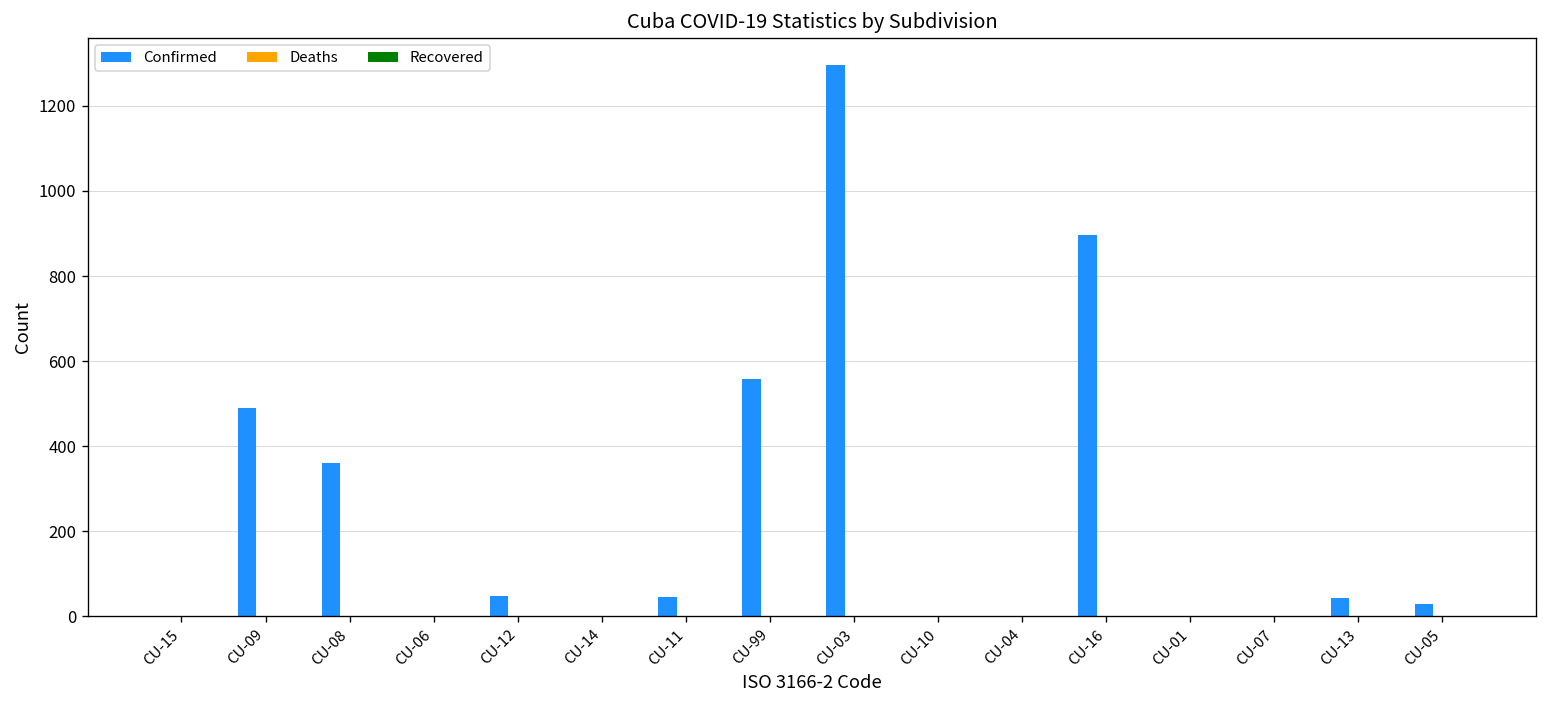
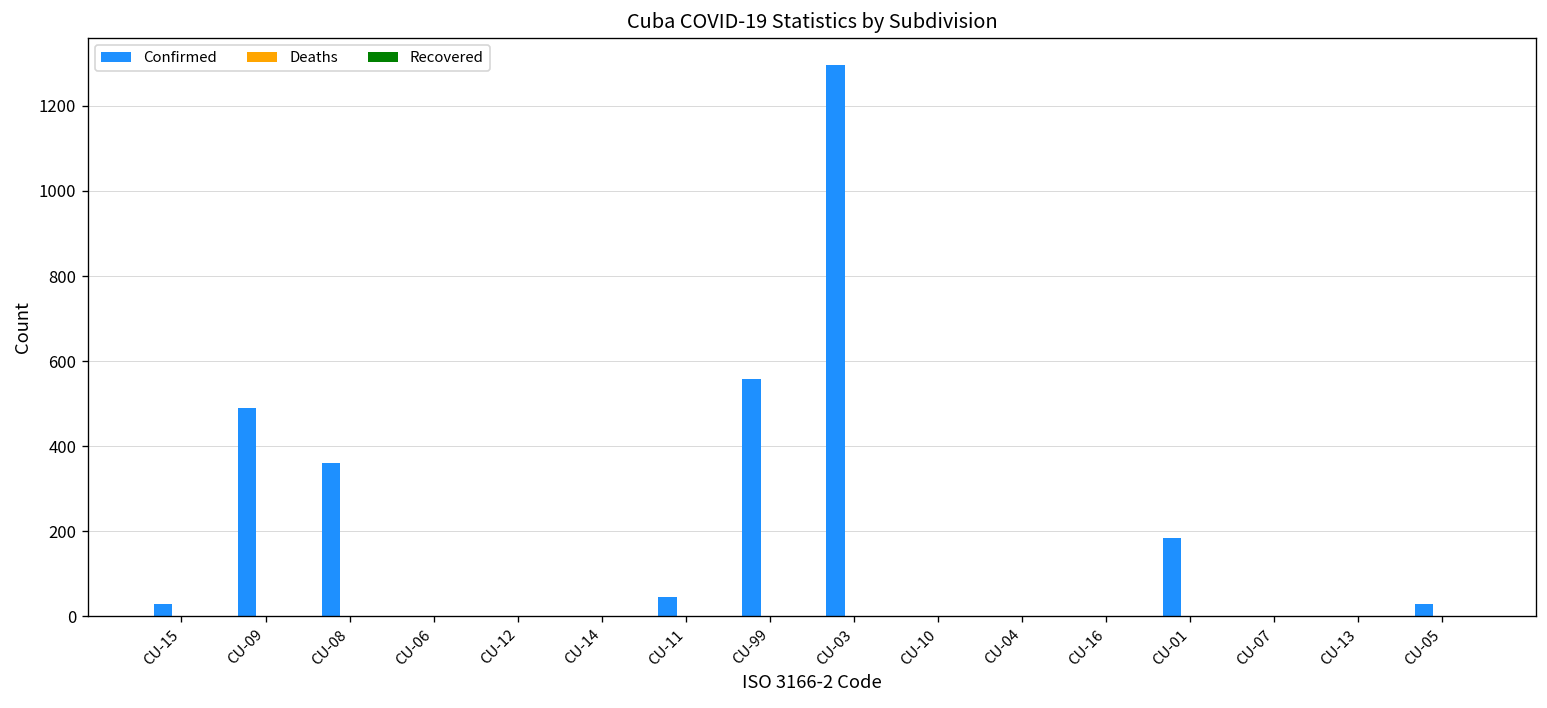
Confirmed, CU-15: 0 -> 30
Confirmed, CU-12: 50 -> 0
Confirmed, CU-16: 900 -> 0
Confirmed, CU-01: 0 -> 180
Confirmed, CU-13: 40 -> 0
